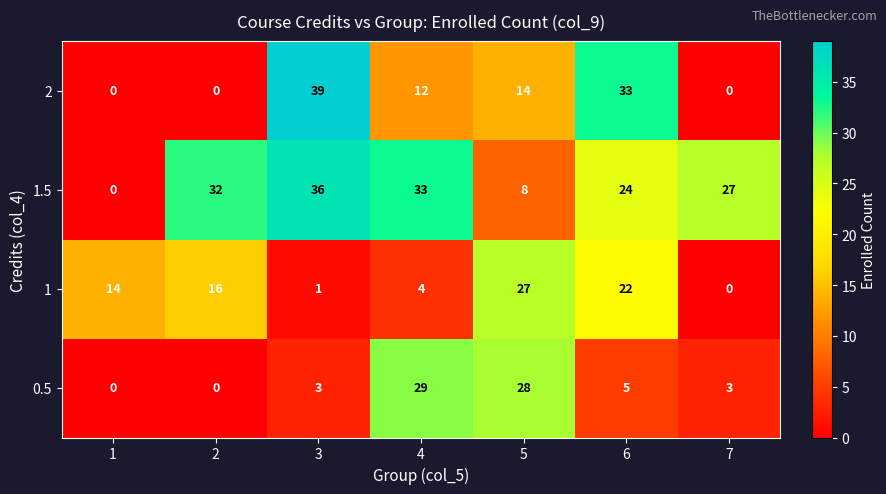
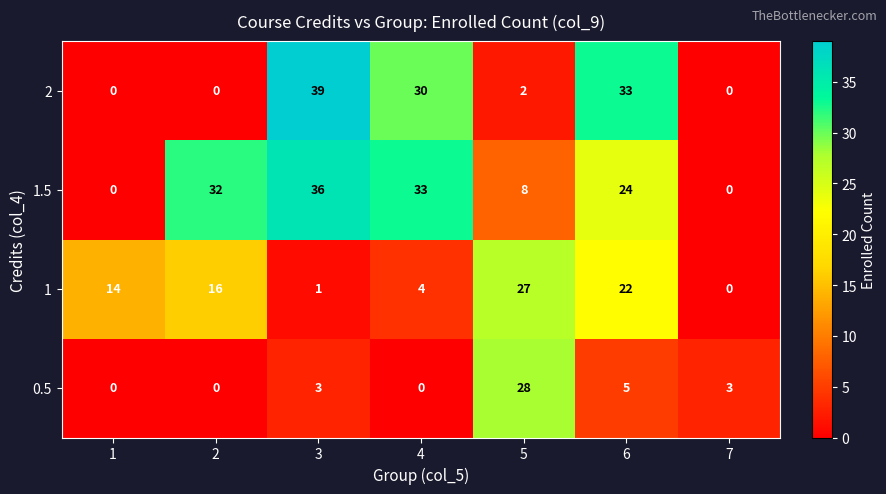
2, 4: 12 -> 30
2, 5: 14 -> 2
1.5, 7: 27 -> 0
0.5, 4: 29 -> 0
